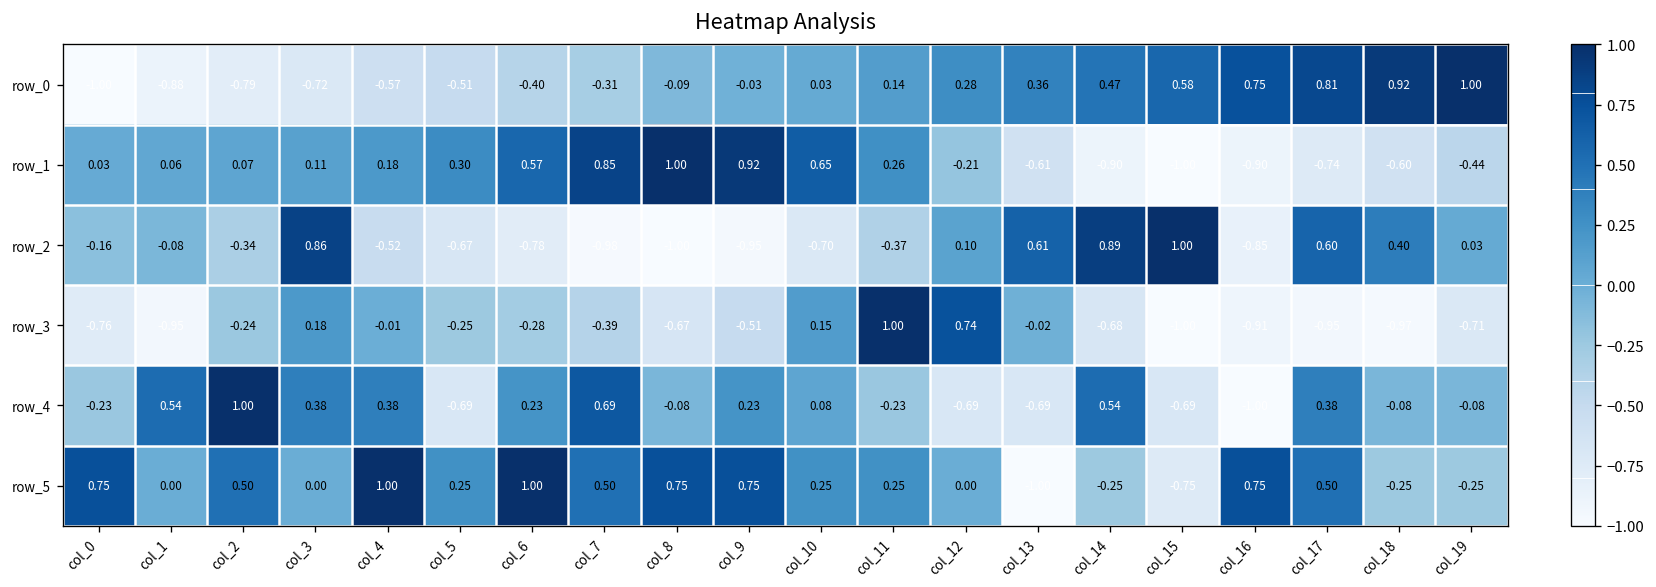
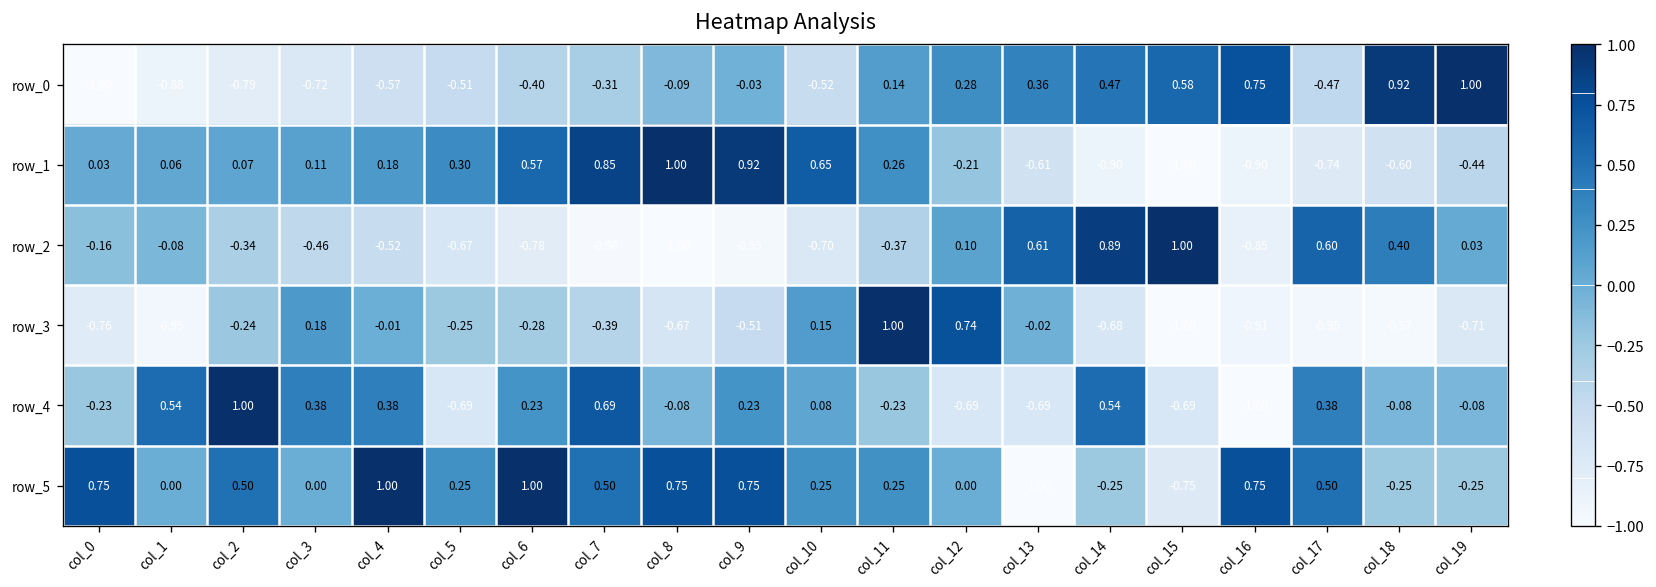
row_0, col_10: 0.03 -> -0.52
row_0, col_17: 0.81 -> -0.47
row_2, col_3: 0.86 -> -0.46
